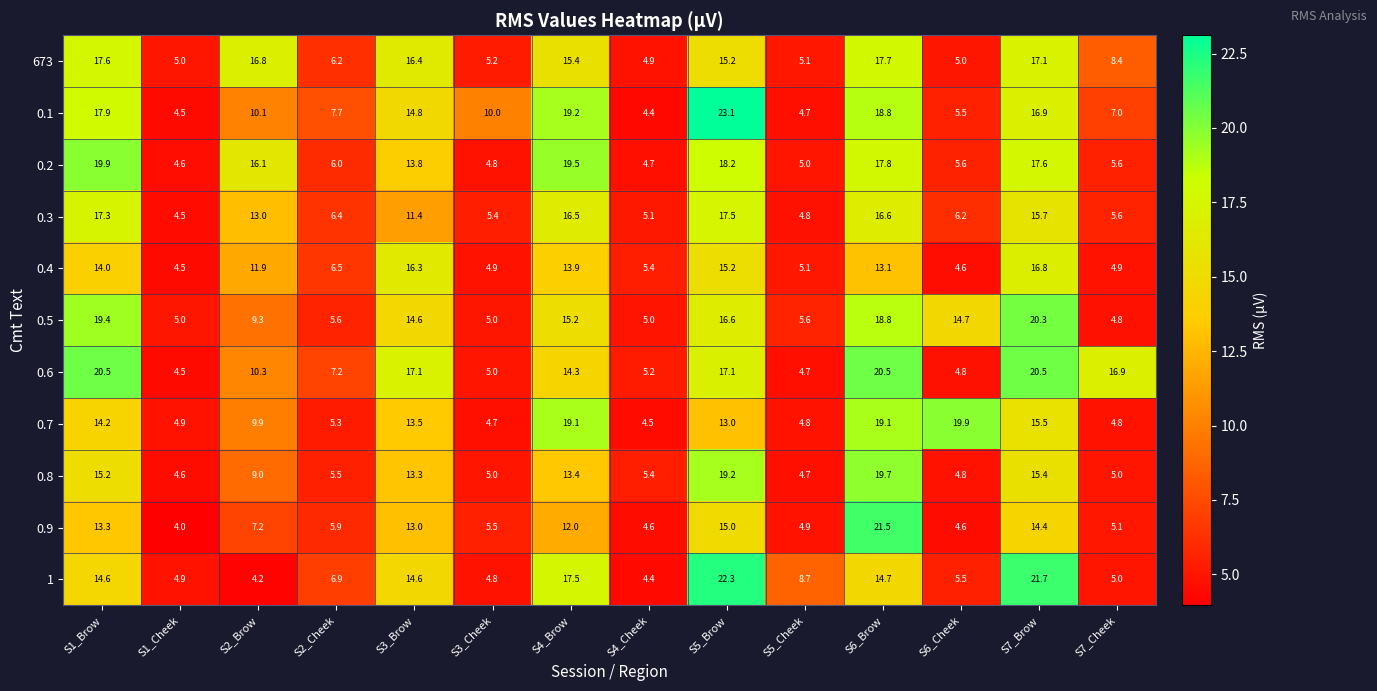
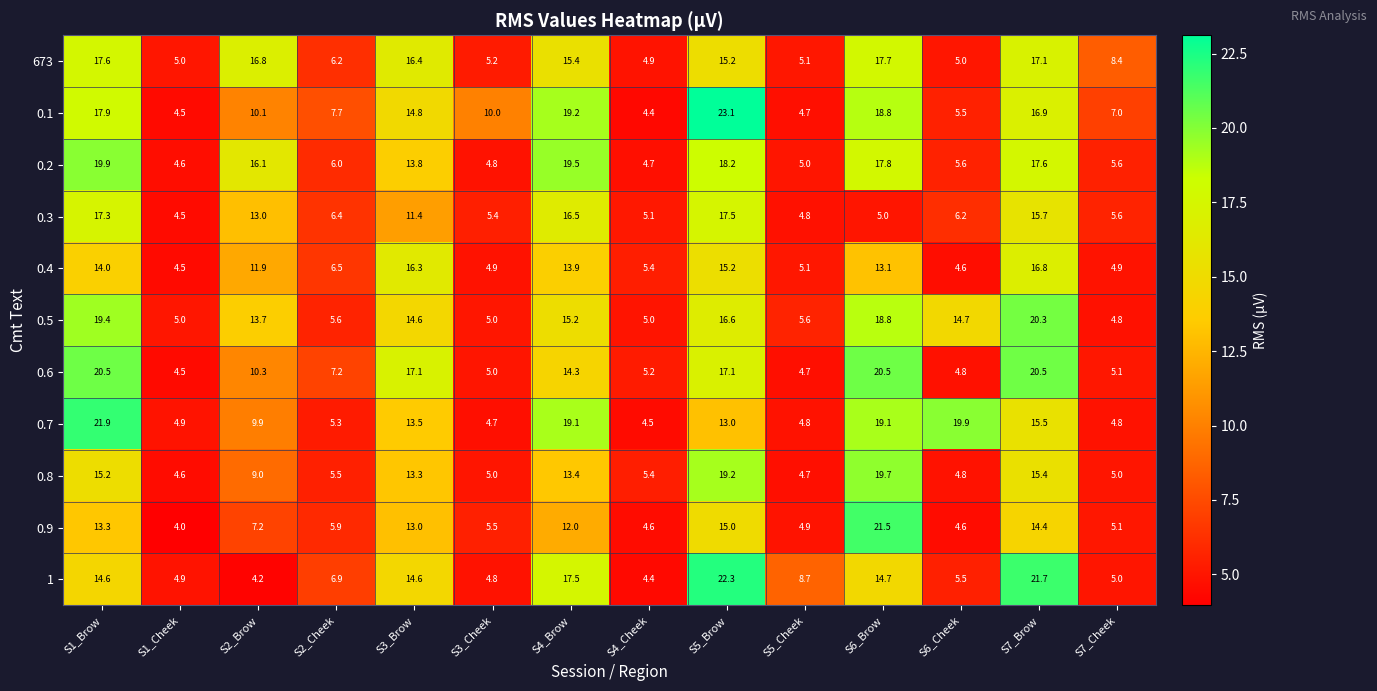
0.3, S6_Brow: 16.6 -> 5.0
0.5, S2_Brow: 9.3 -> 13.7
0.6, S7_Cheek: 16.9 -> 5.1
0.7, S1_Brow: 14.2 -> 21.9
